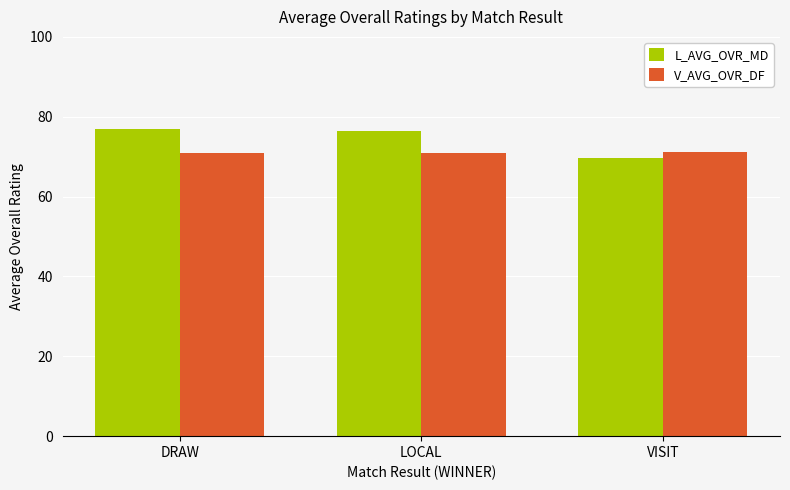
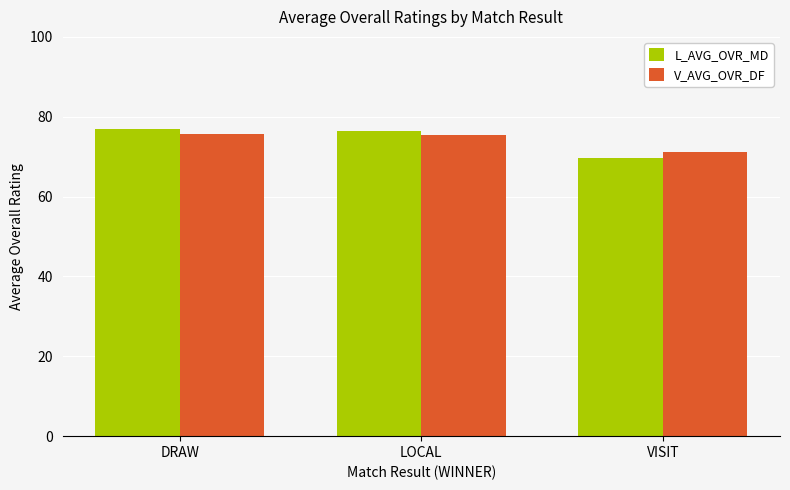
V_AVG_OVR_DF, DRAW: 71 -> 76
V_AVG_OVR_DF, LOCAL: 71 -> 75
